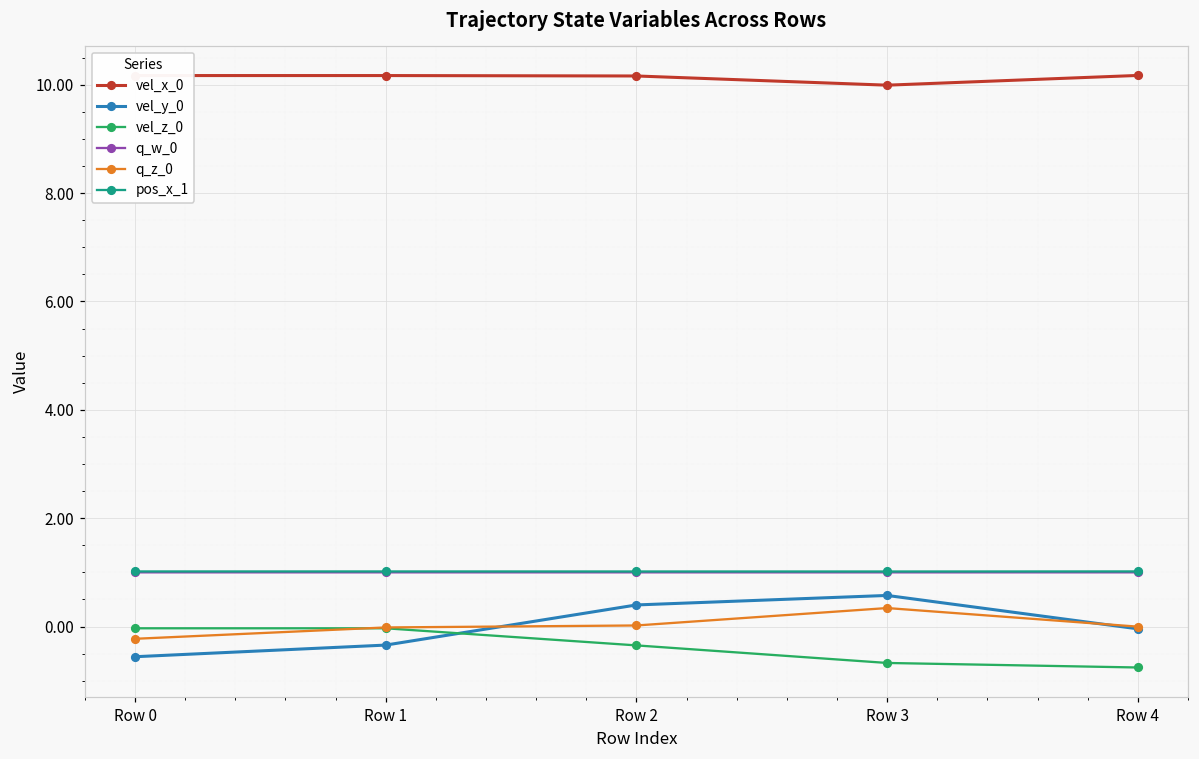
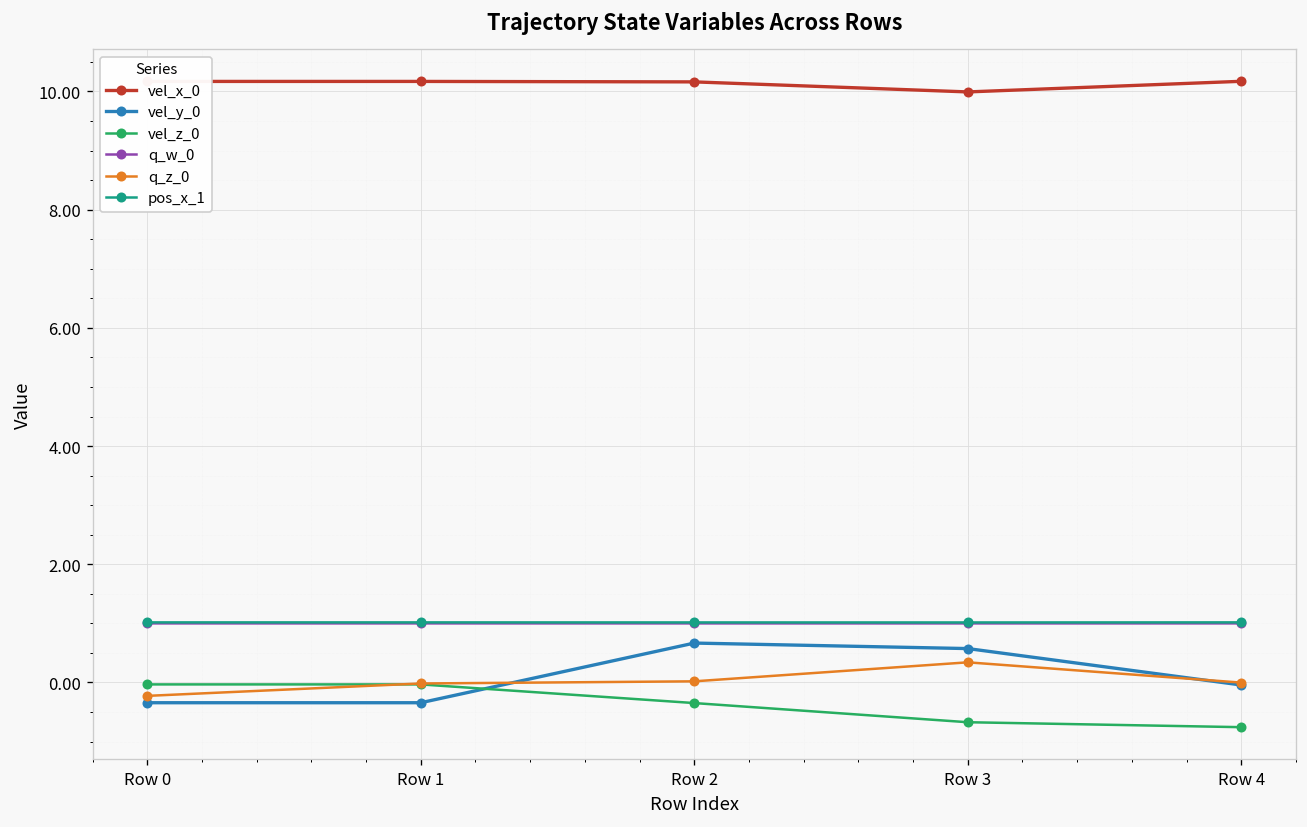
vel_y_0, Row 0: -0.6 -> -0.3
vel_y_0, Row 2: 0.4 -> 0.7
